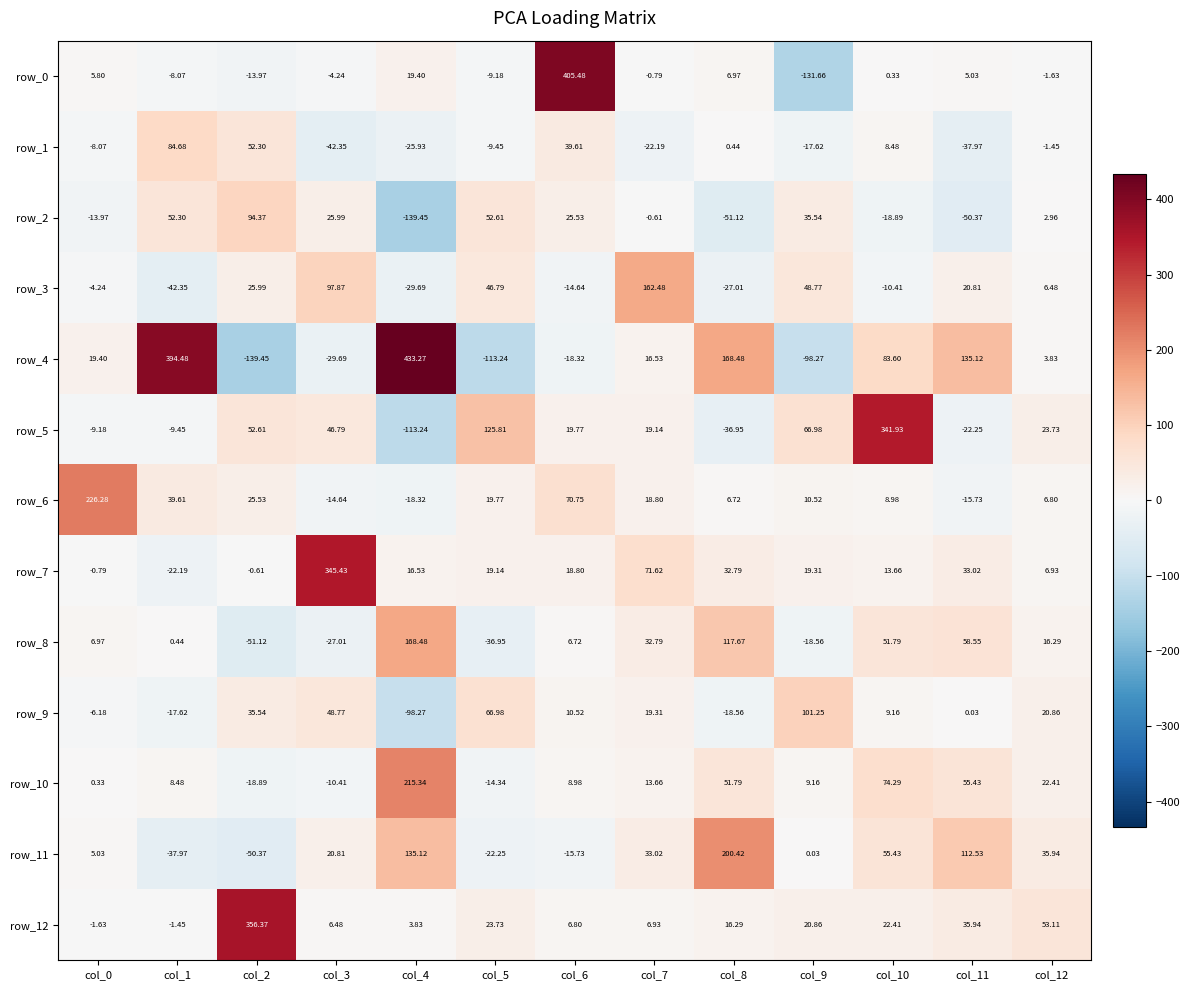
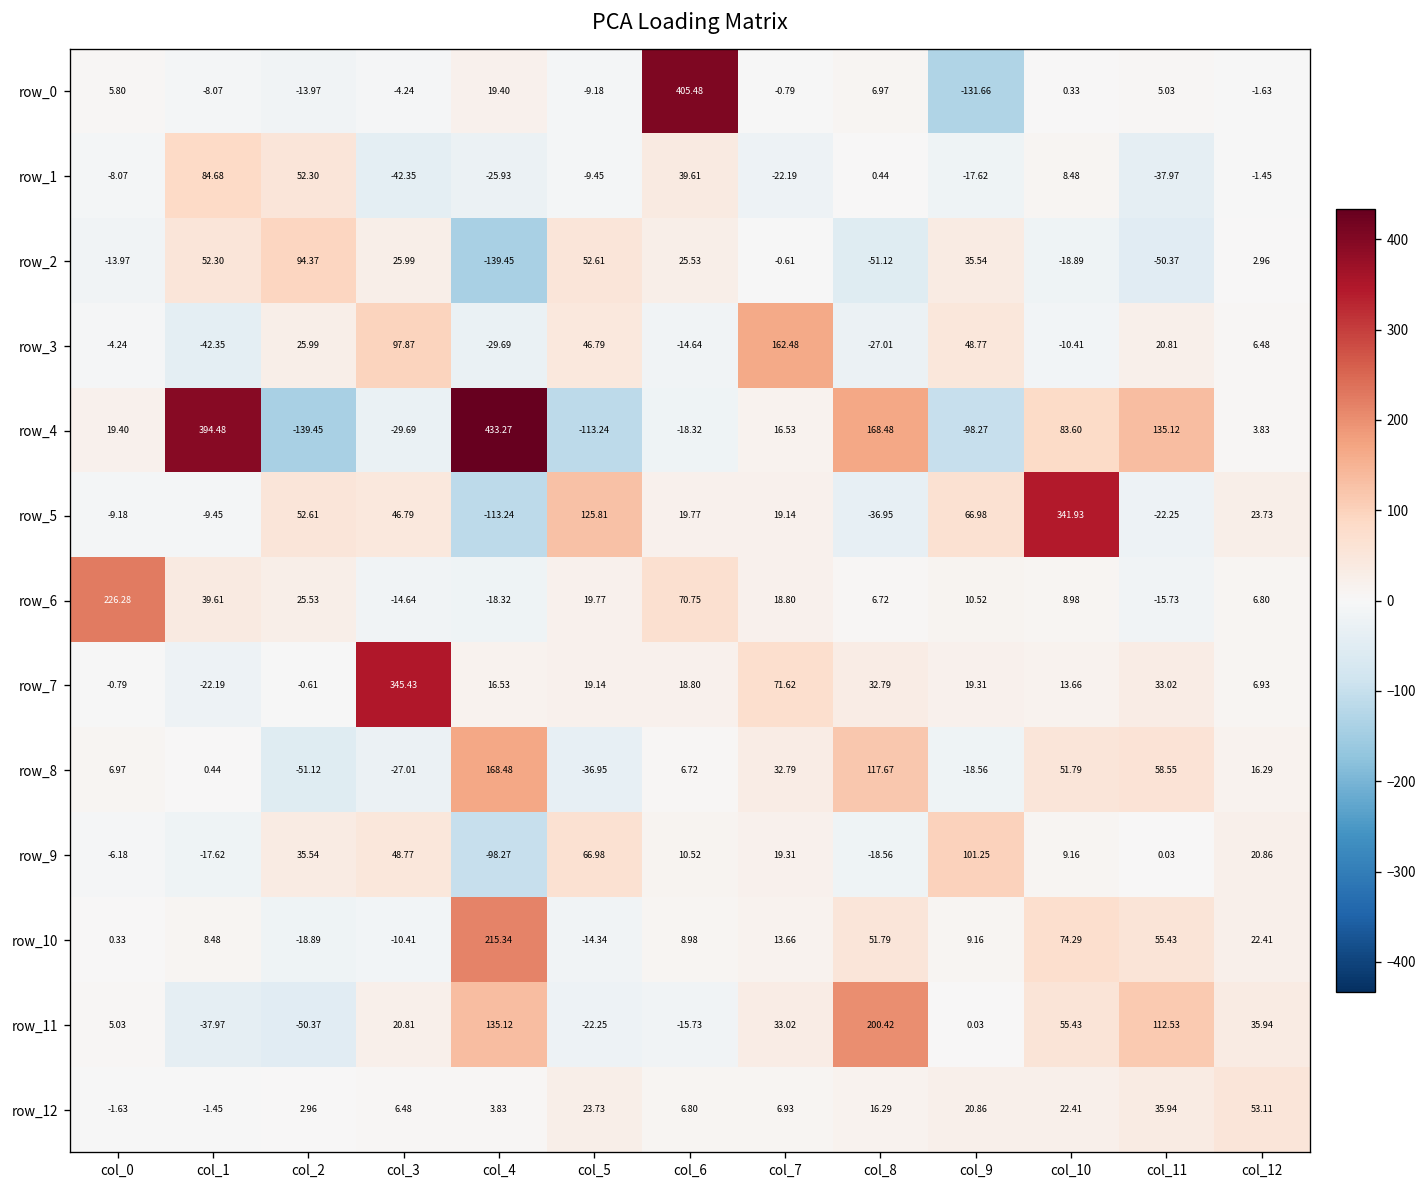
row_12, col_2: 356.37 -> 2.96
